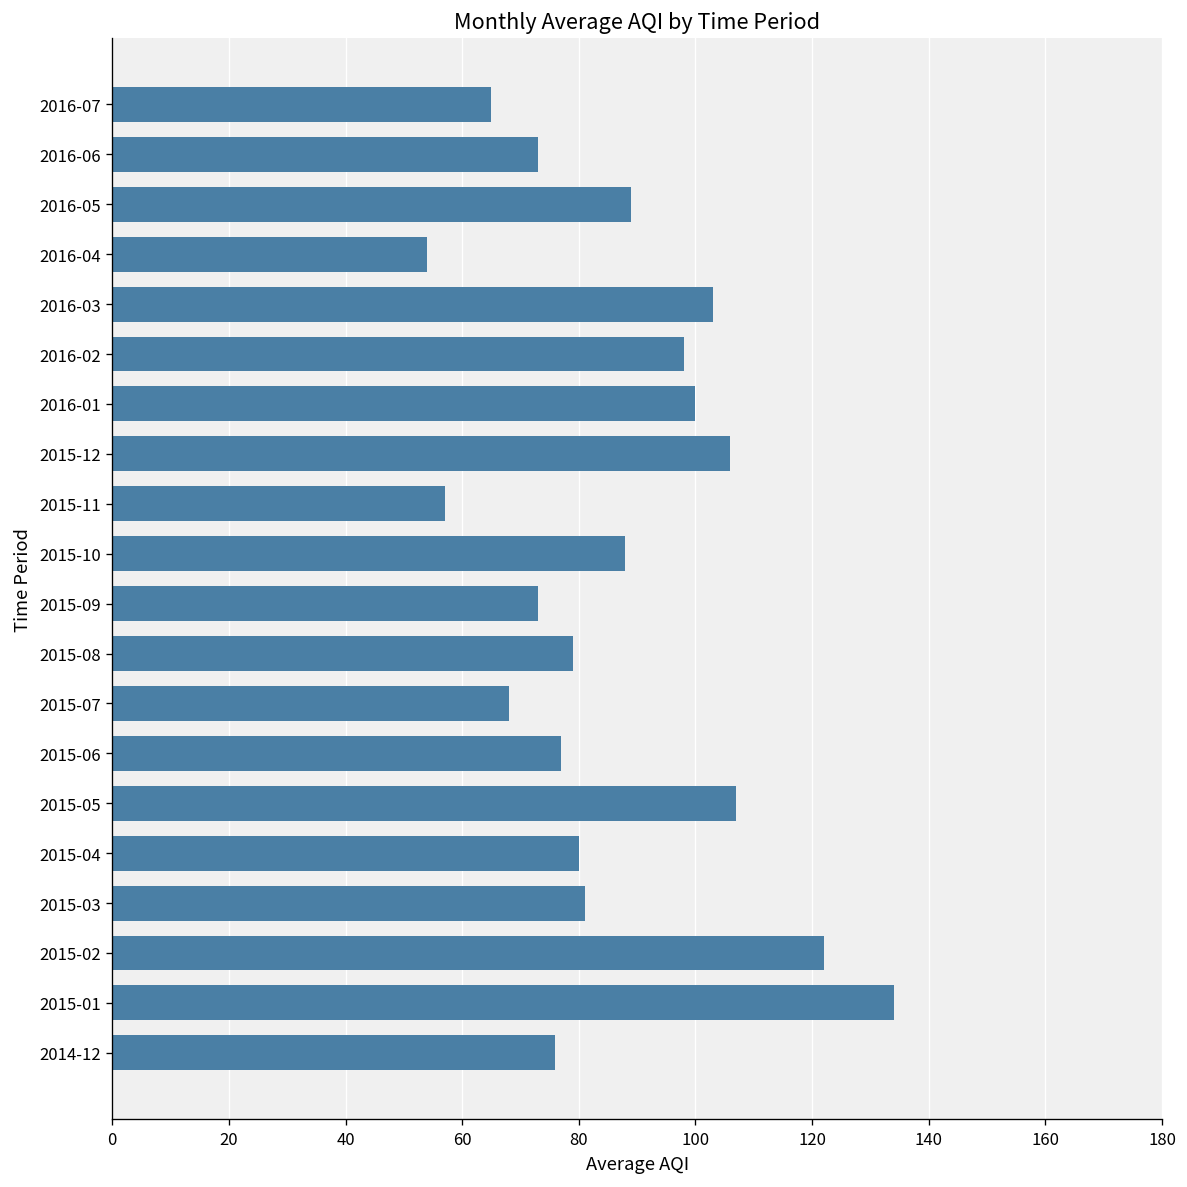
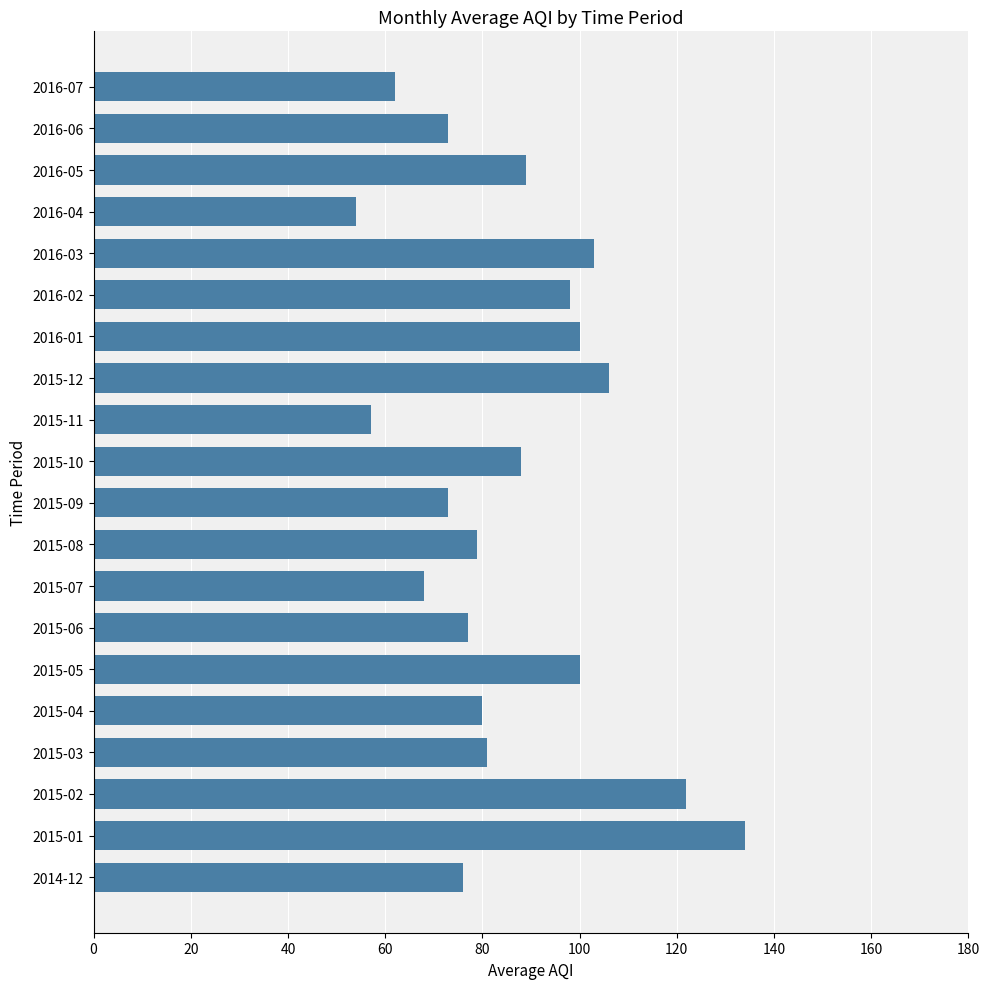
2016-07: 65 -> 62
2015-05: 107 -> 100
